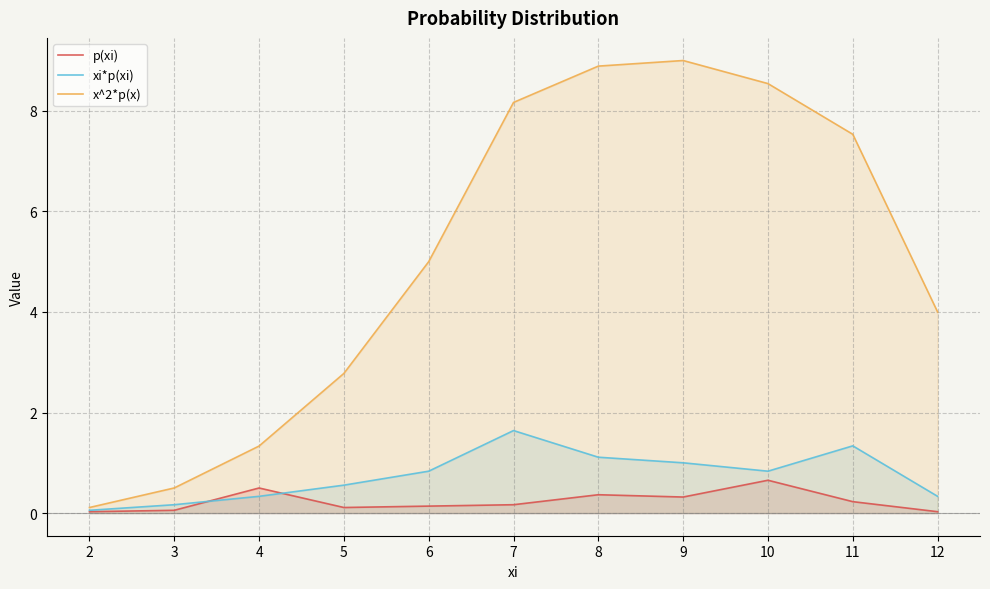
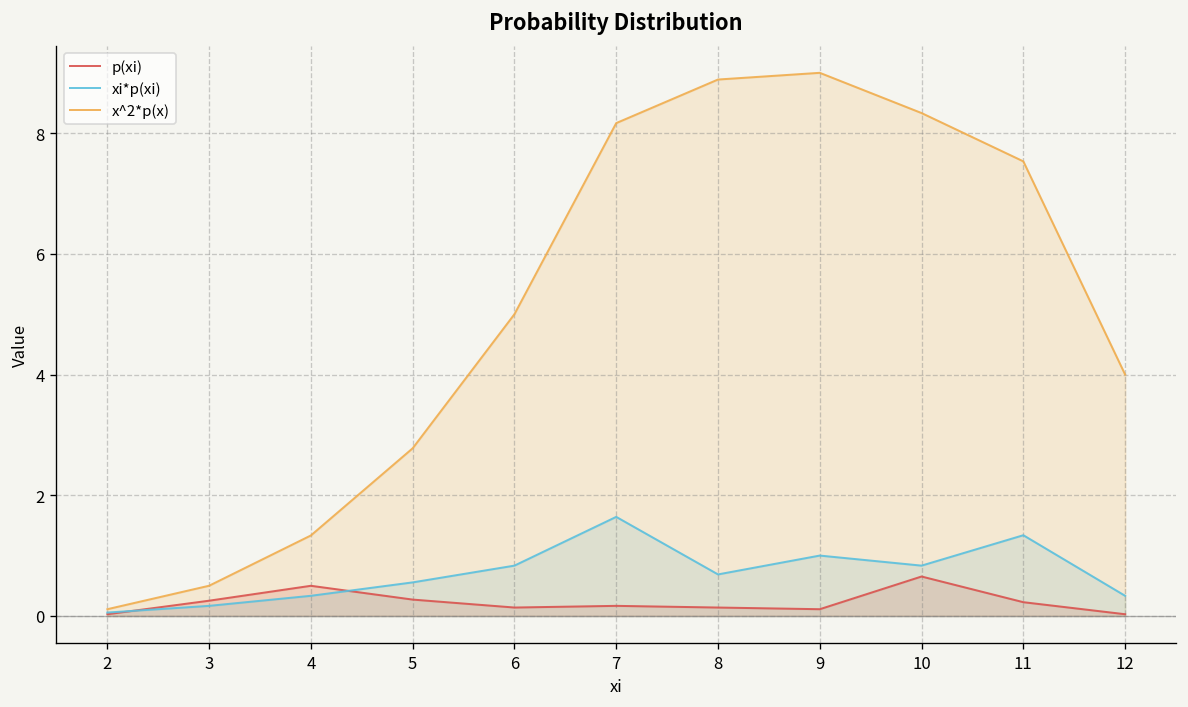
p(xi), 3: 0.1 -> 0.3
p(xi), 5: 0.1 -> 0.3
p(xi), 8: 0.4 -> 0.1
xi*p(xi), 8: 1.1 -> 0.7
p(xi), 9: 0.3 -> 0.1
x^2*p(x), 10: 8.5 -> 8.3
